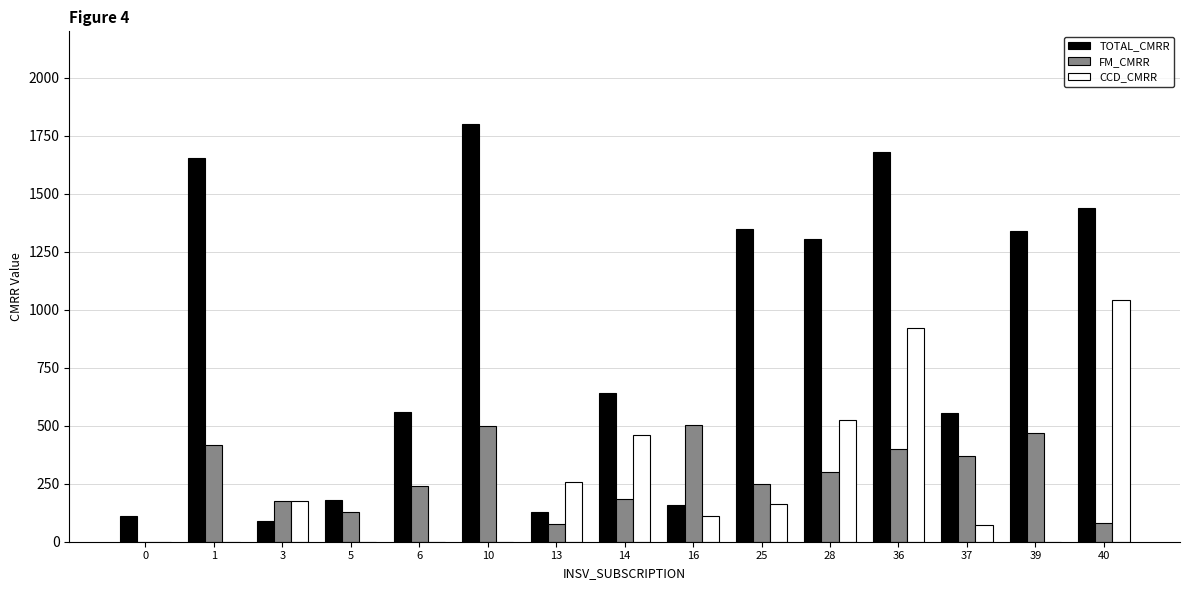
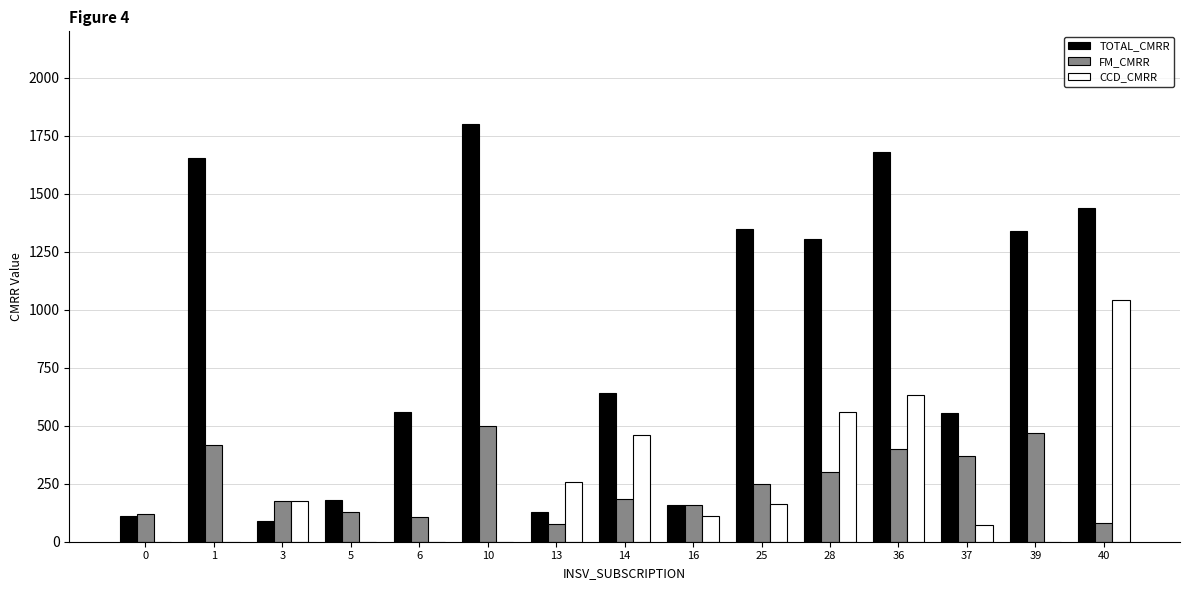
FM_CMRR, 0: 0 -> 120
FM_CMRR, 6: 240 -> 110
FM_CMRR, 16: 510 -> 160
CCD_CMRR, 28: 520 -> 560
CCD_CMRR, 36: 920 -> 630
